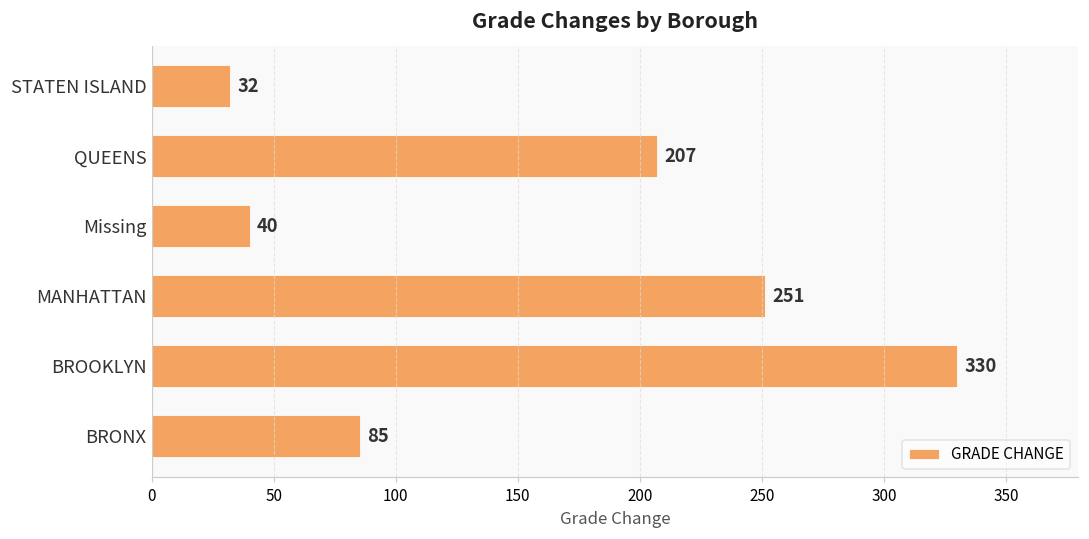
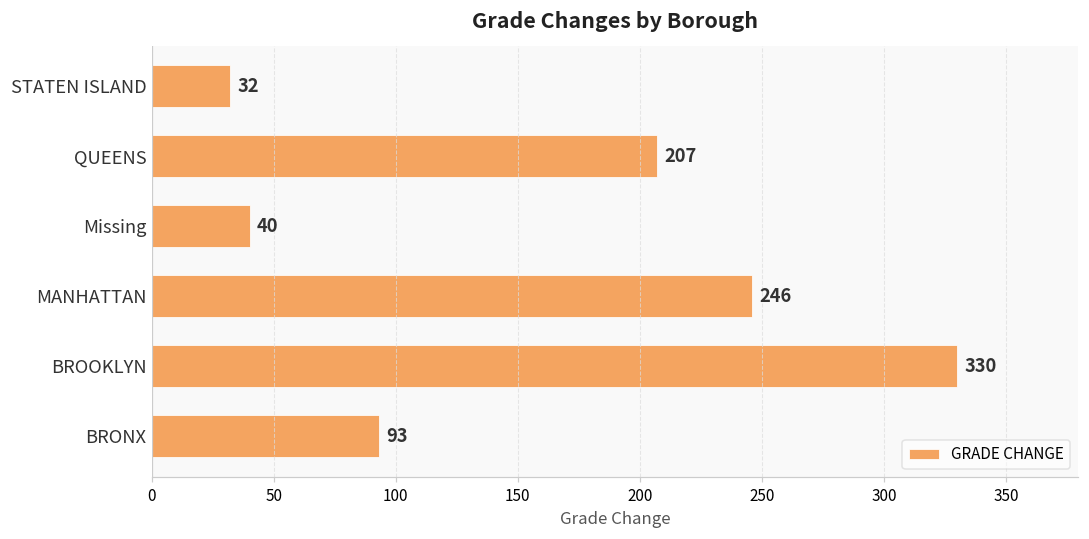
MANHATTAN: 251 -> 246
BRONX: 85 -> 93
